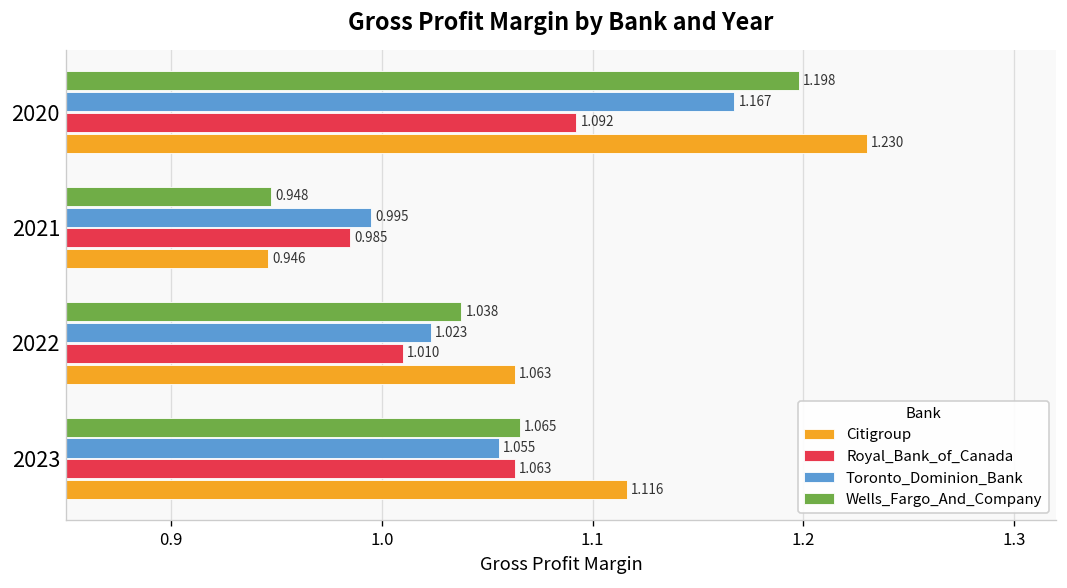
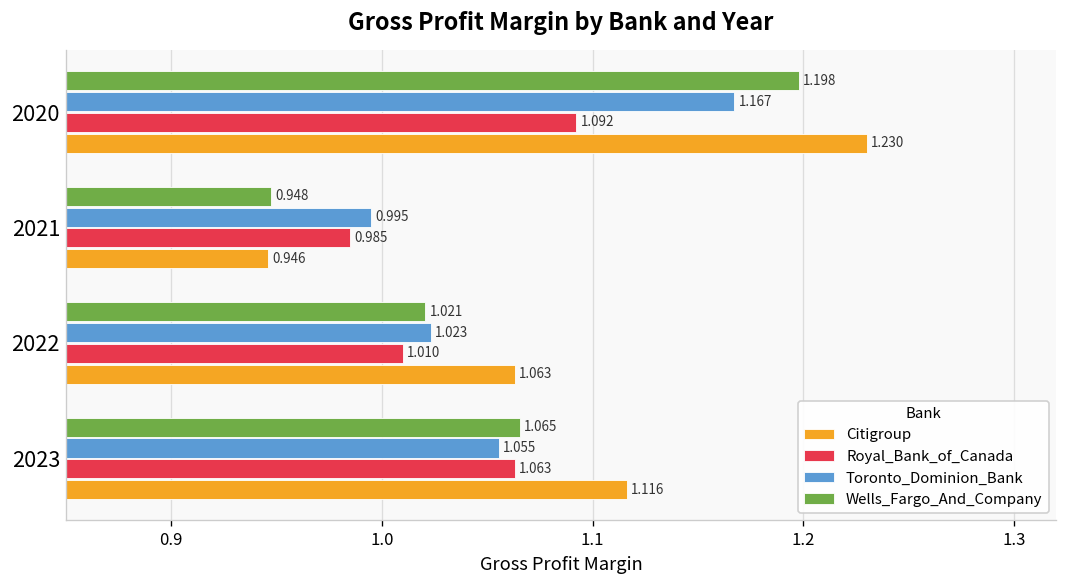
Wells_Fargo_And_Company, 2022: 1.038 -> 1.021
